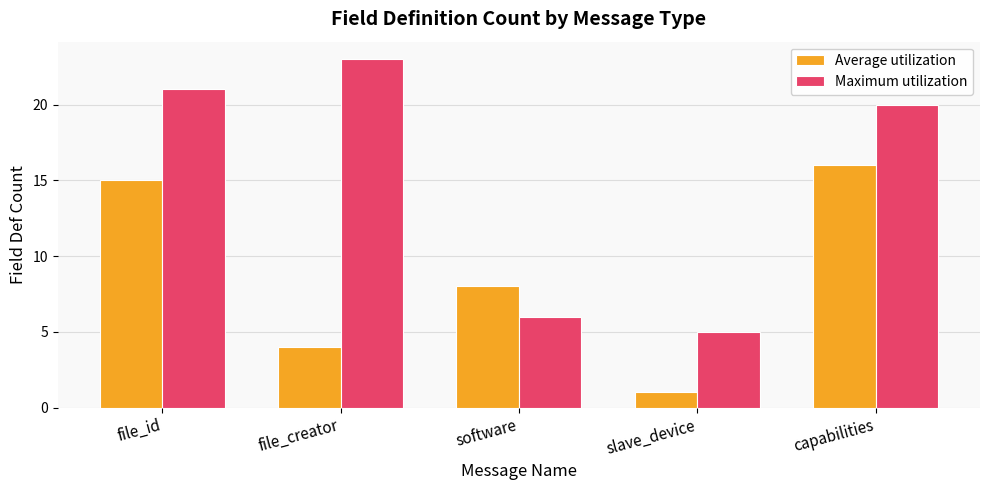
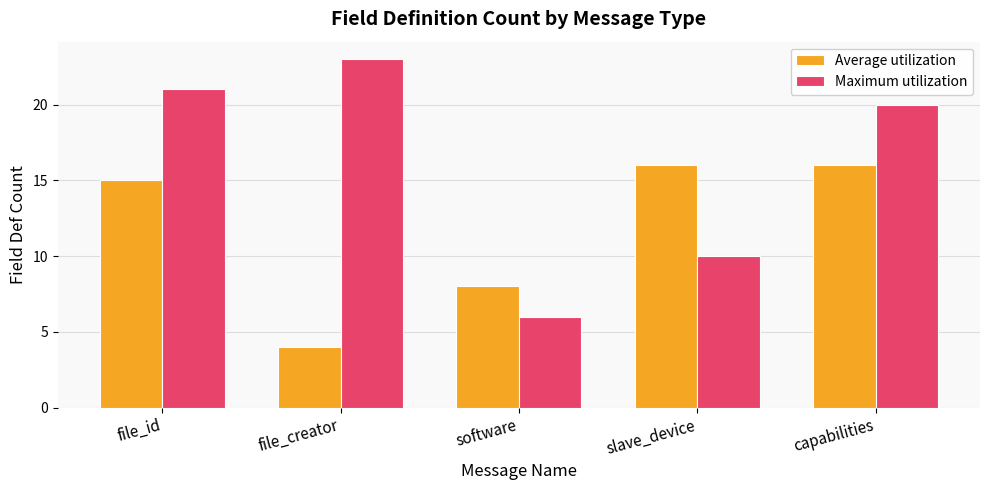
Average utilization, slave_device: 1 -> 16
Maximum utilization, slave_device: 5 -> 10
